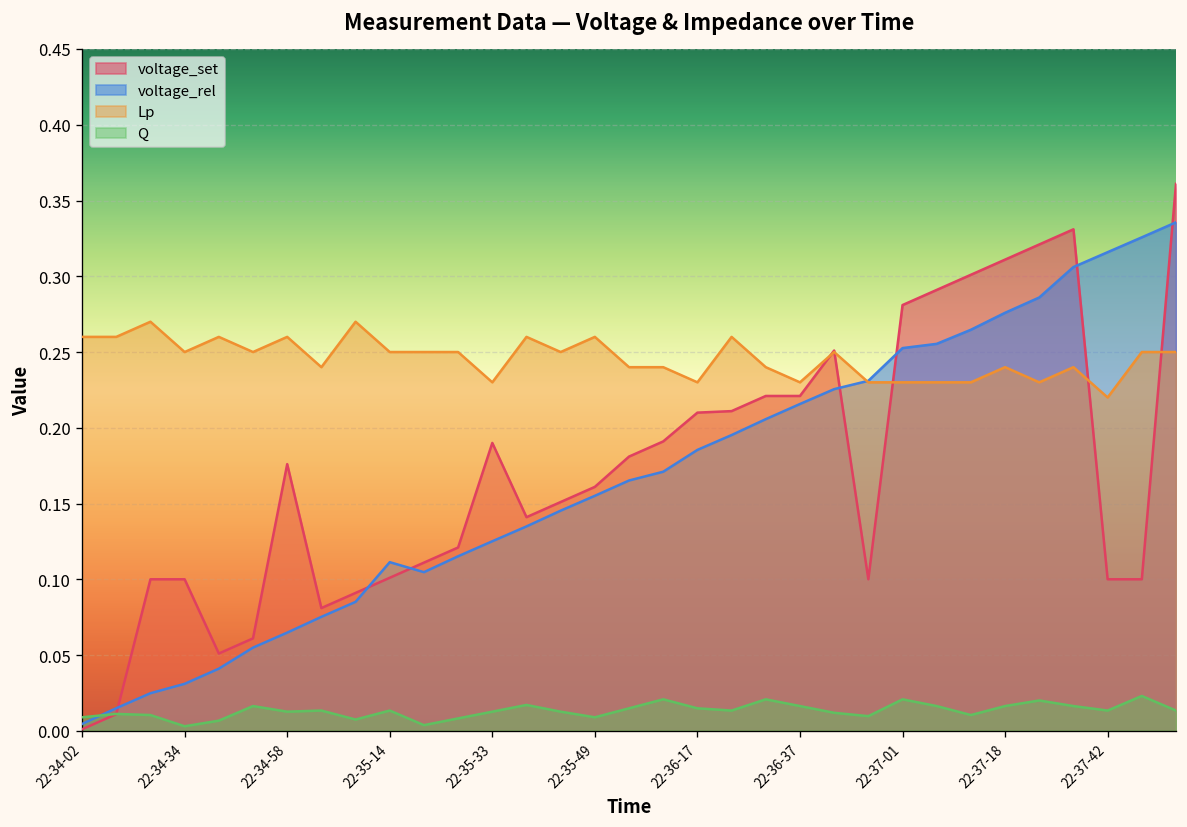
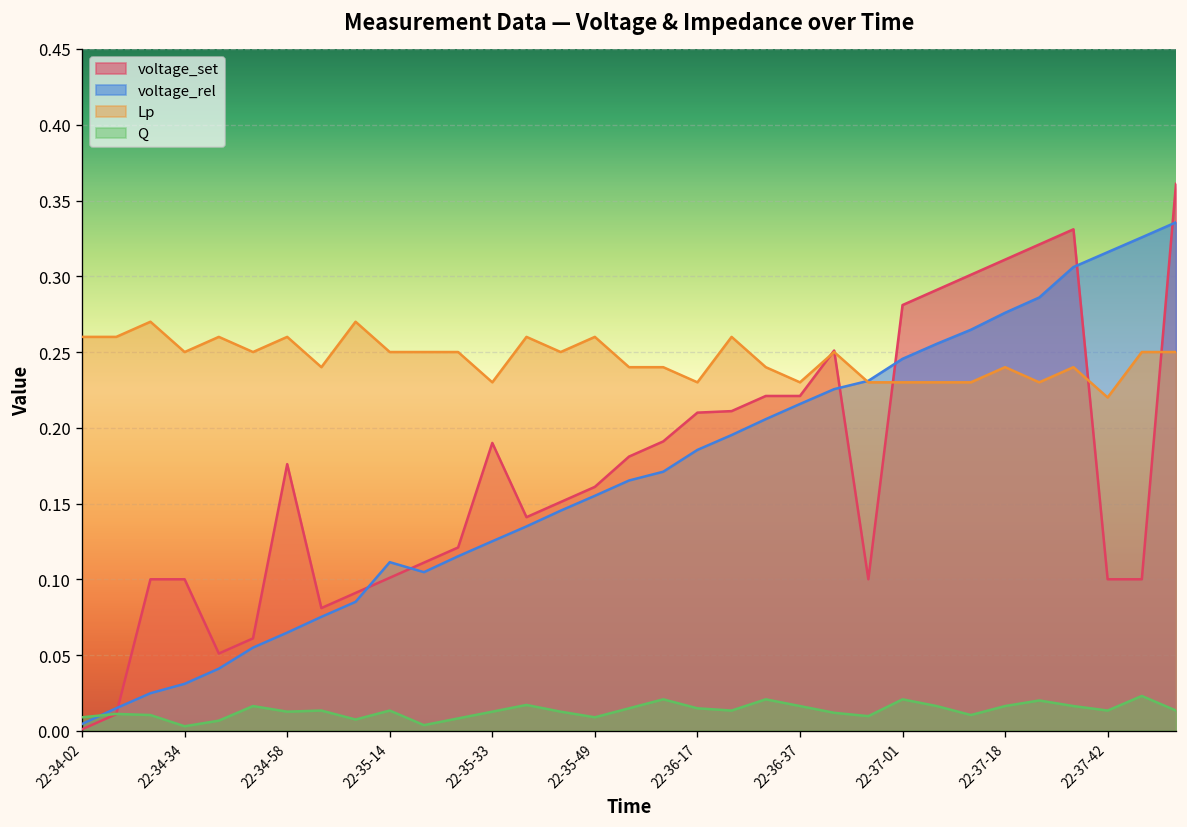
voltage_rel, 22-37-01: 0.253 -> 0.246
